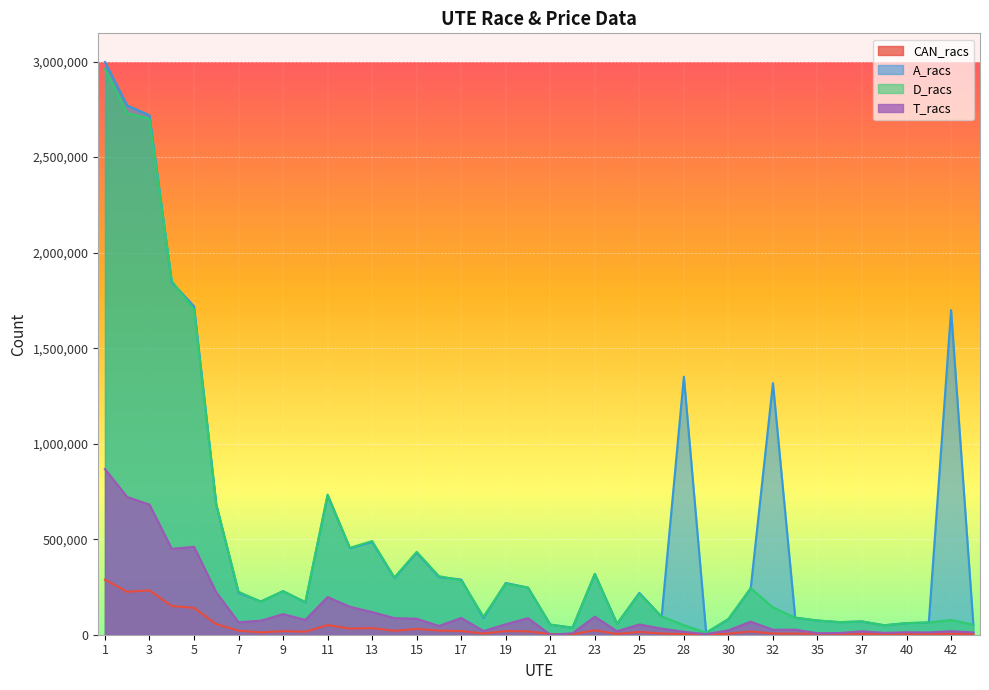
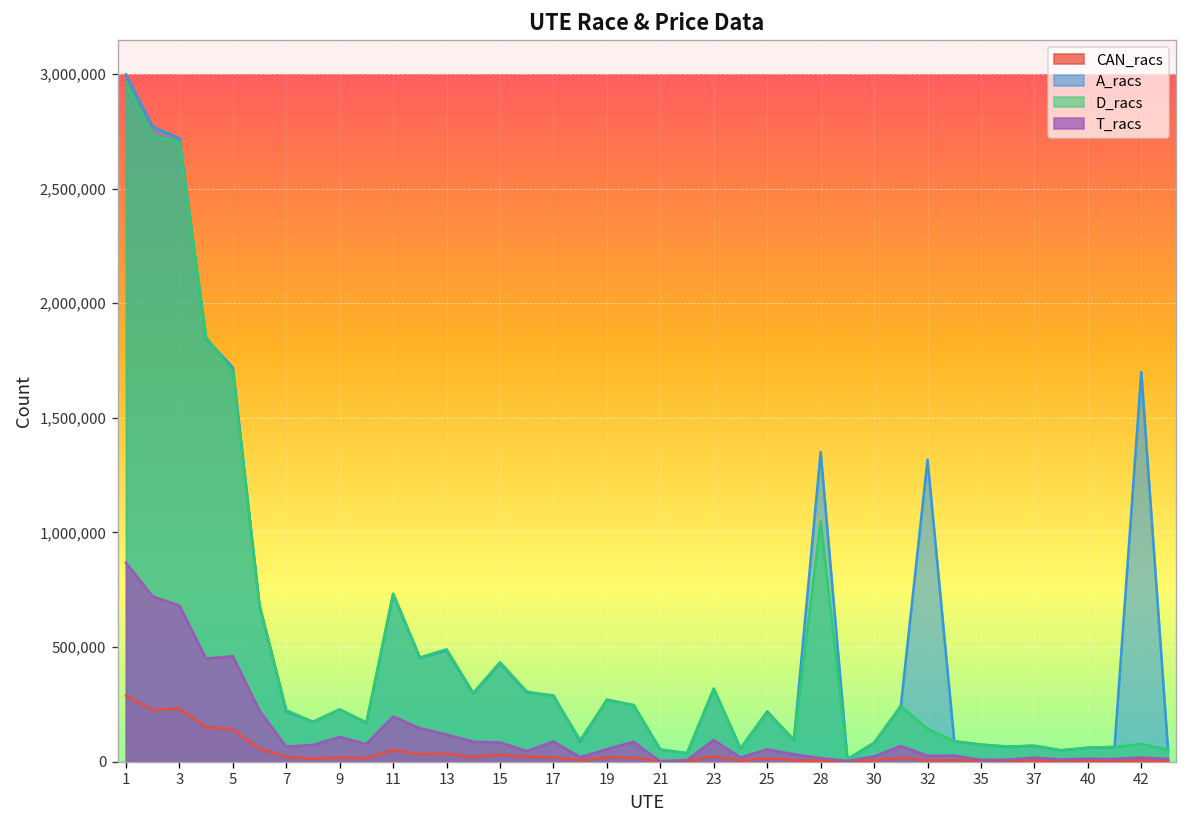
D_racs, 28: 50,000 -> 1,050,000
